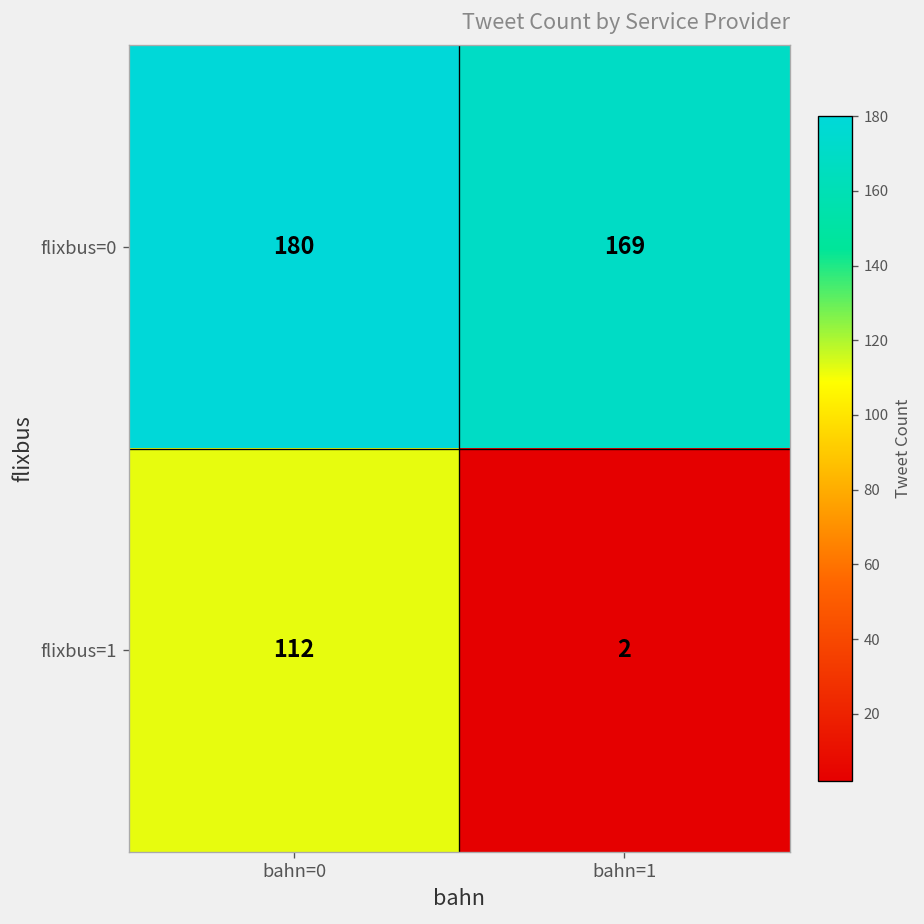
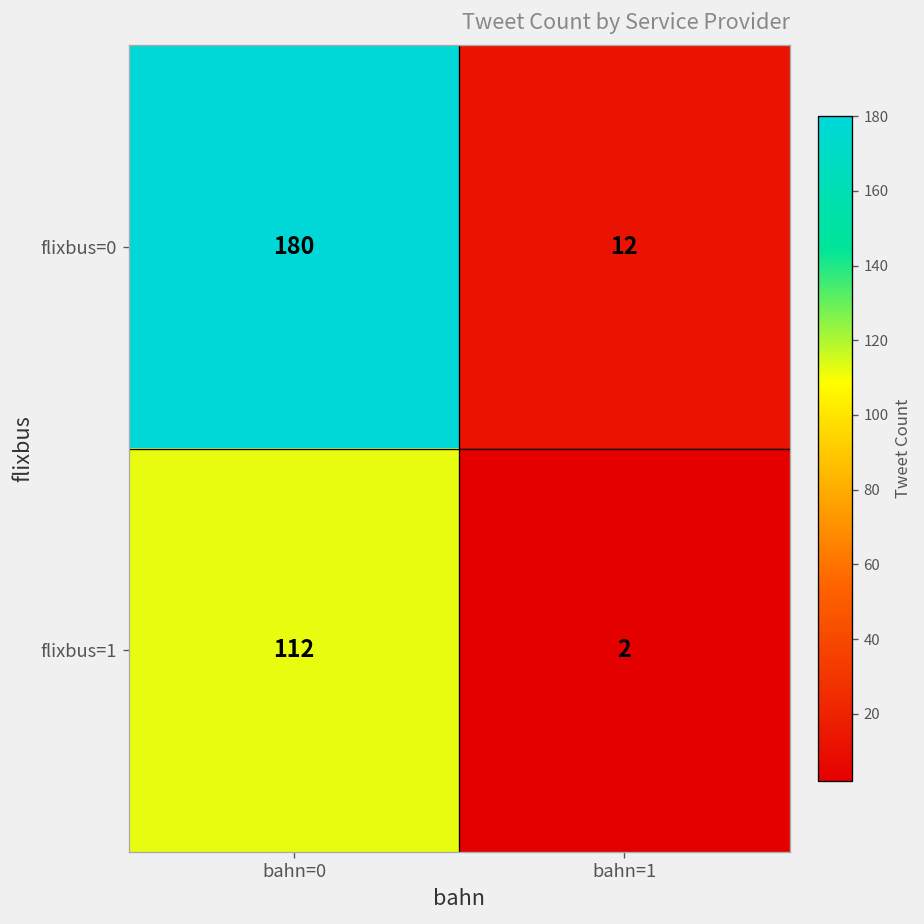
flixbus=0, bahn=1: 169 -> 12
